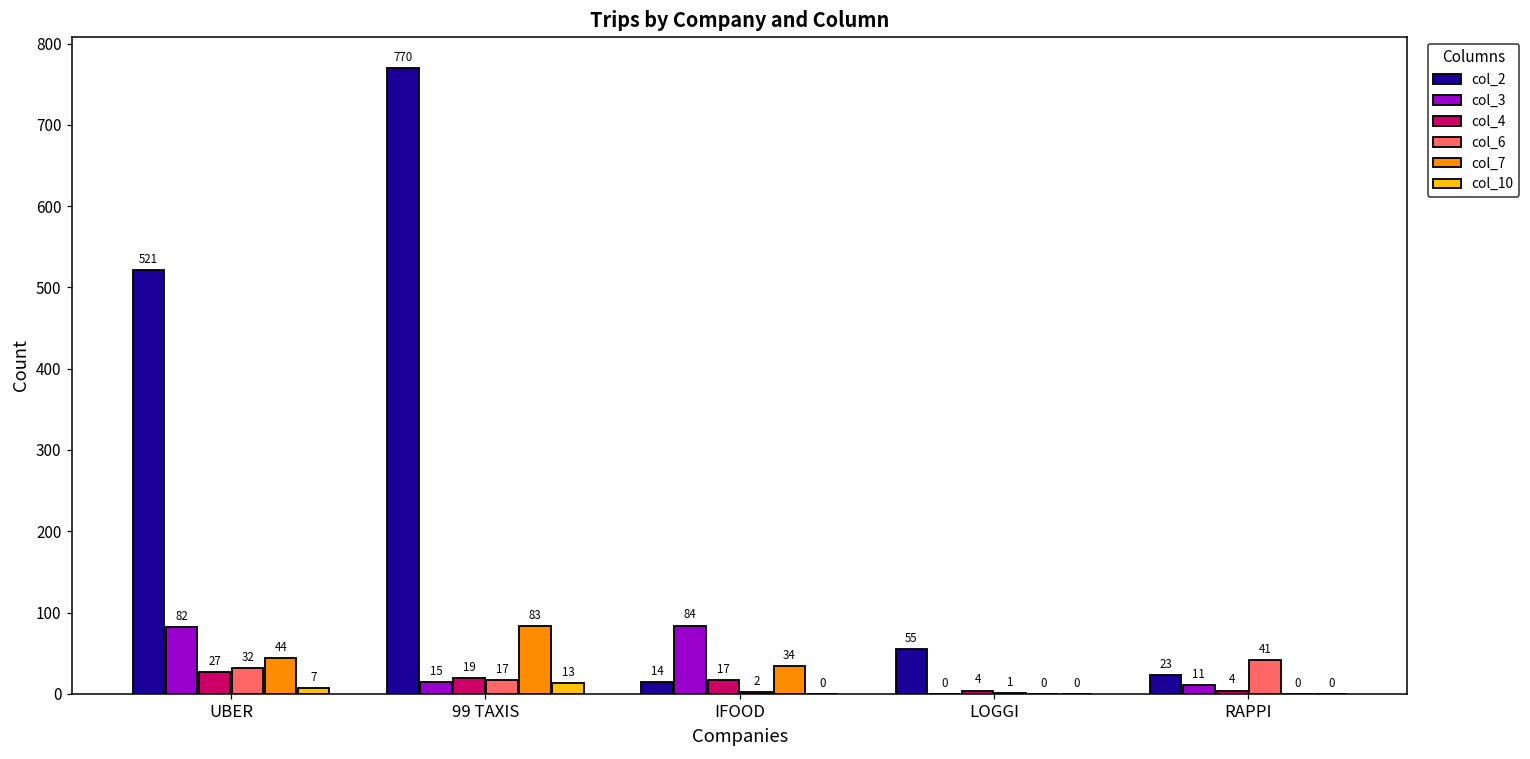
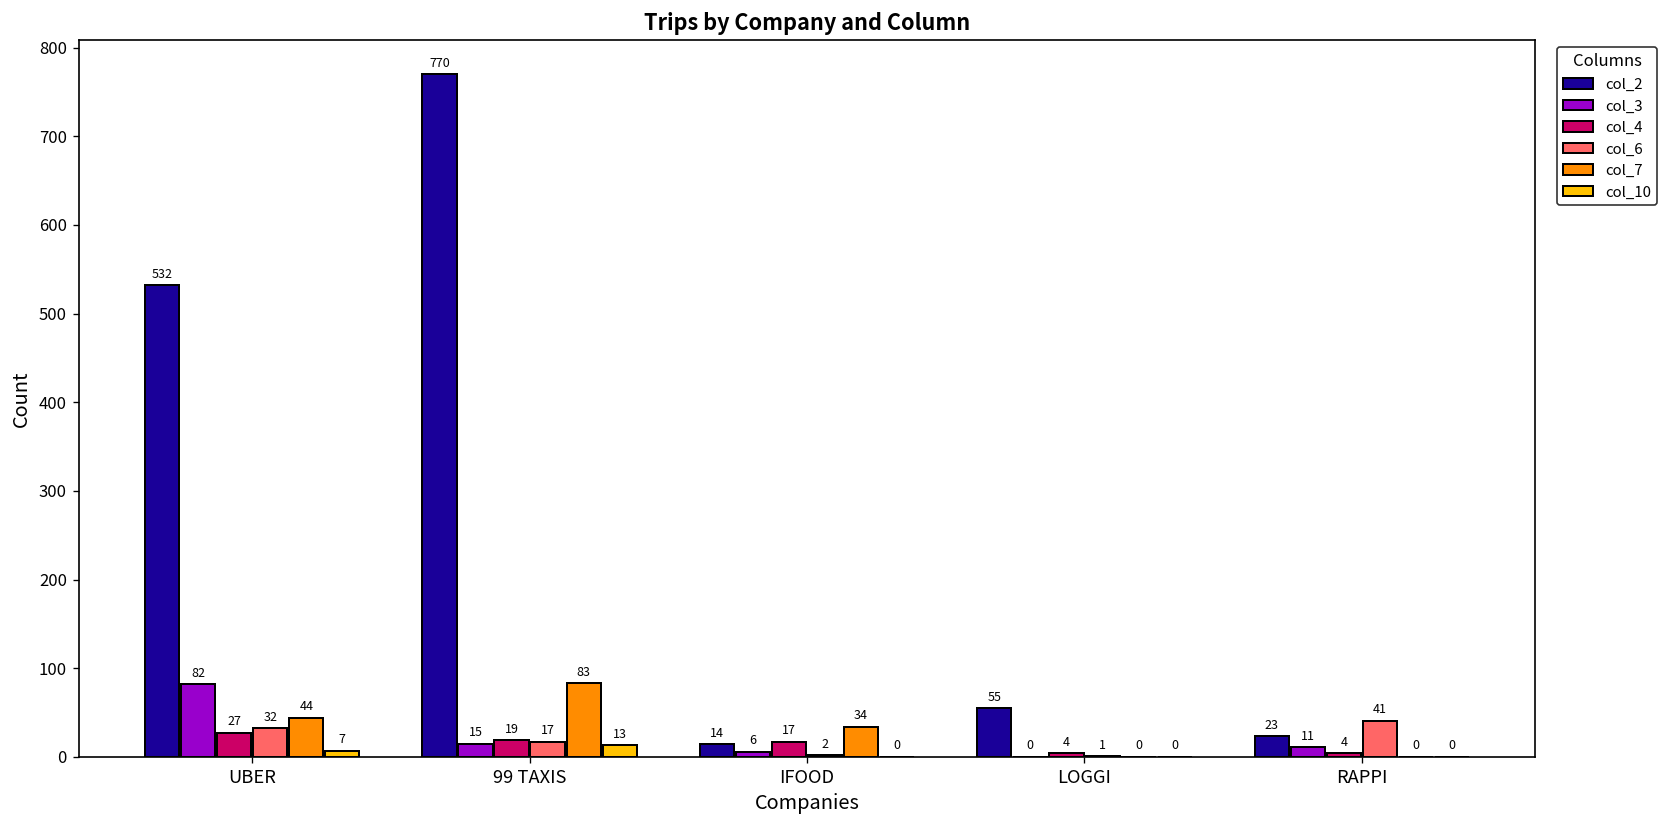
col_2, UBER: 521 -> 532
col_3, IFOOD: 84 -> 6
